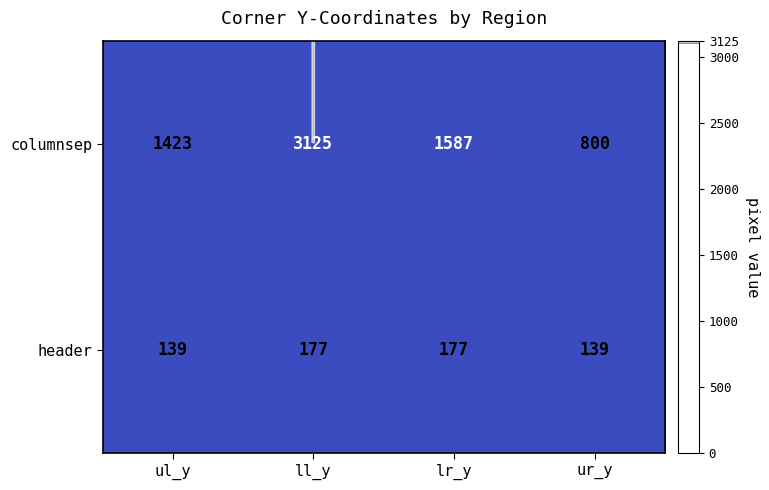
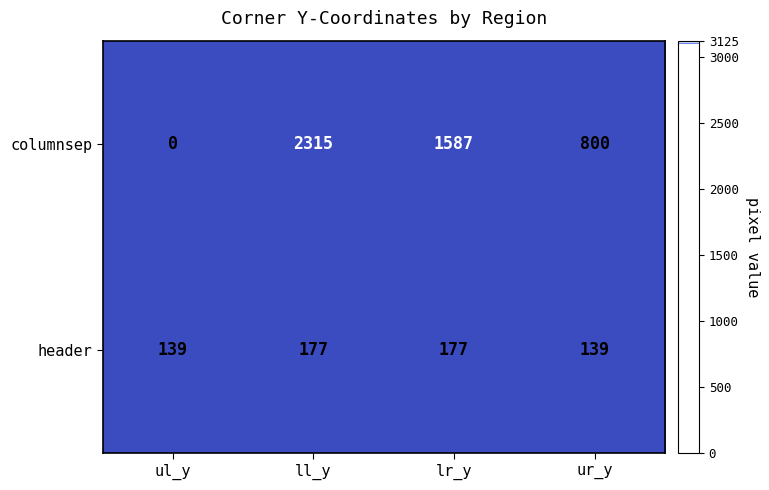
columnsep, ul_y: 1423 -> 0
columnsep, ll_y: 3125 -> 2315
